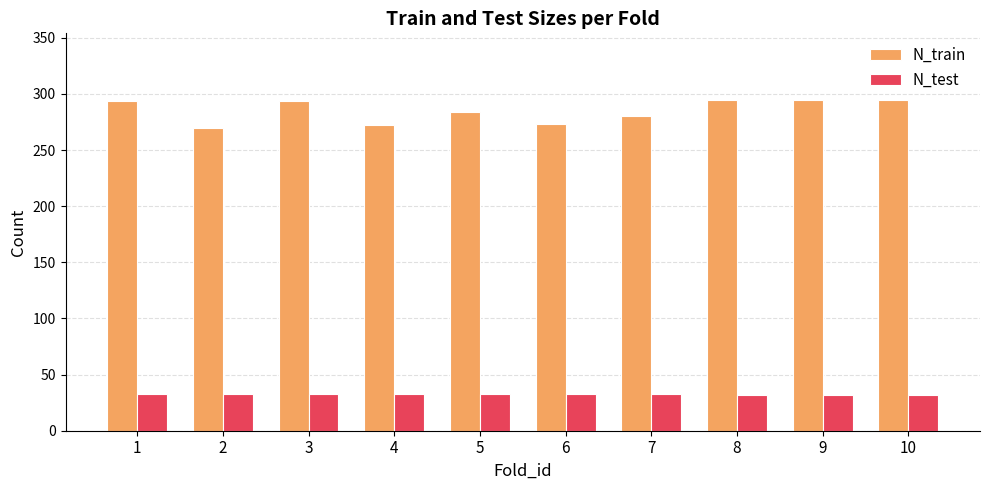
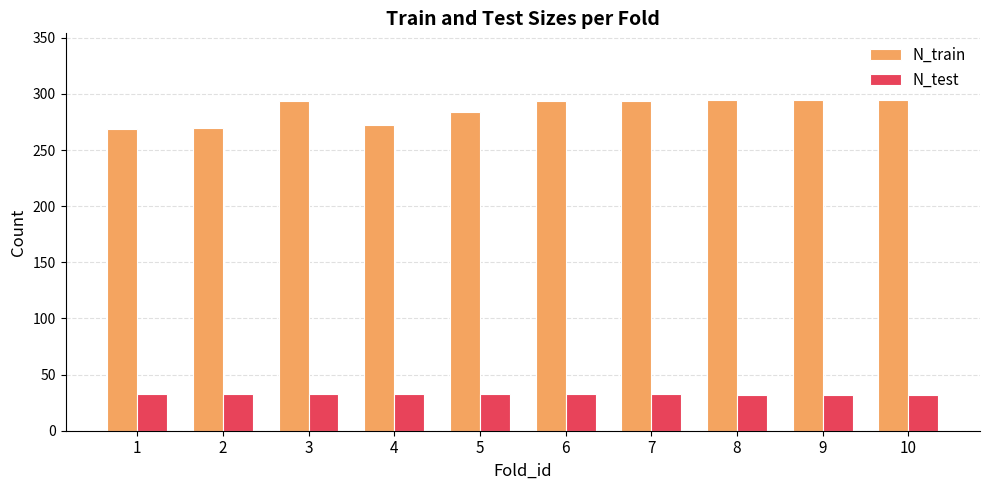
N_train, 1: 294 -> 269
N_train, 6: 273 -> 294
N_train, 7: 280 -> 294
